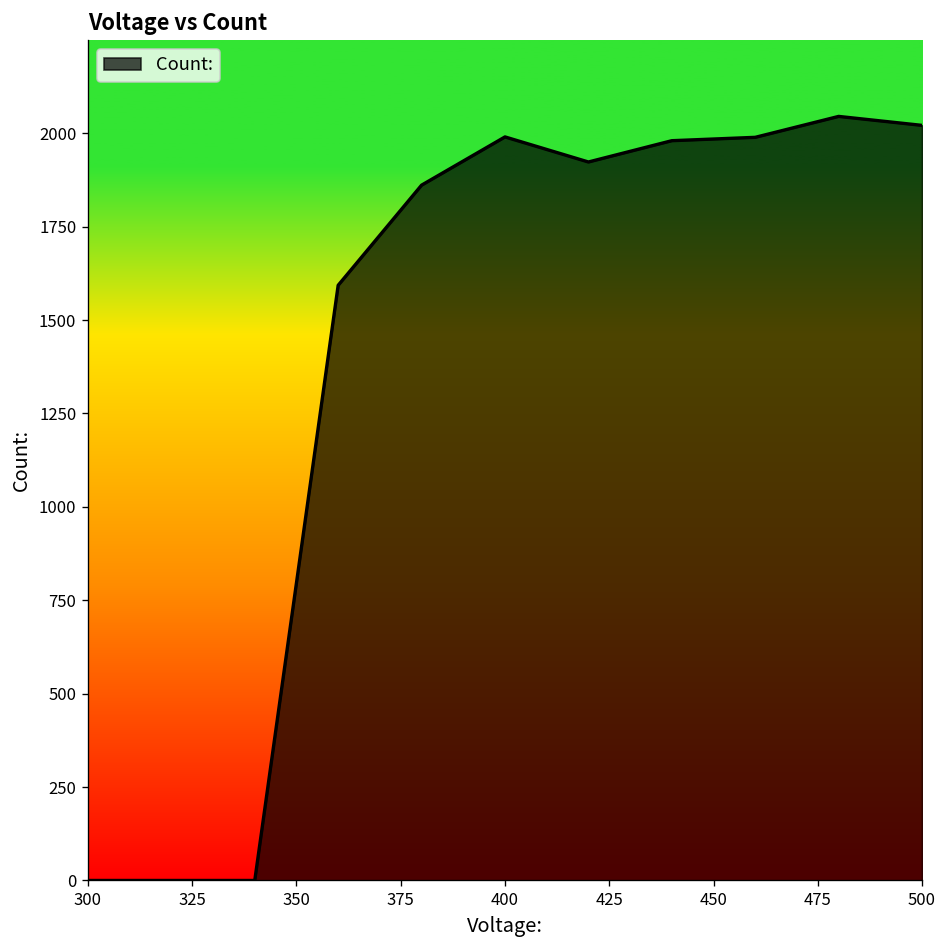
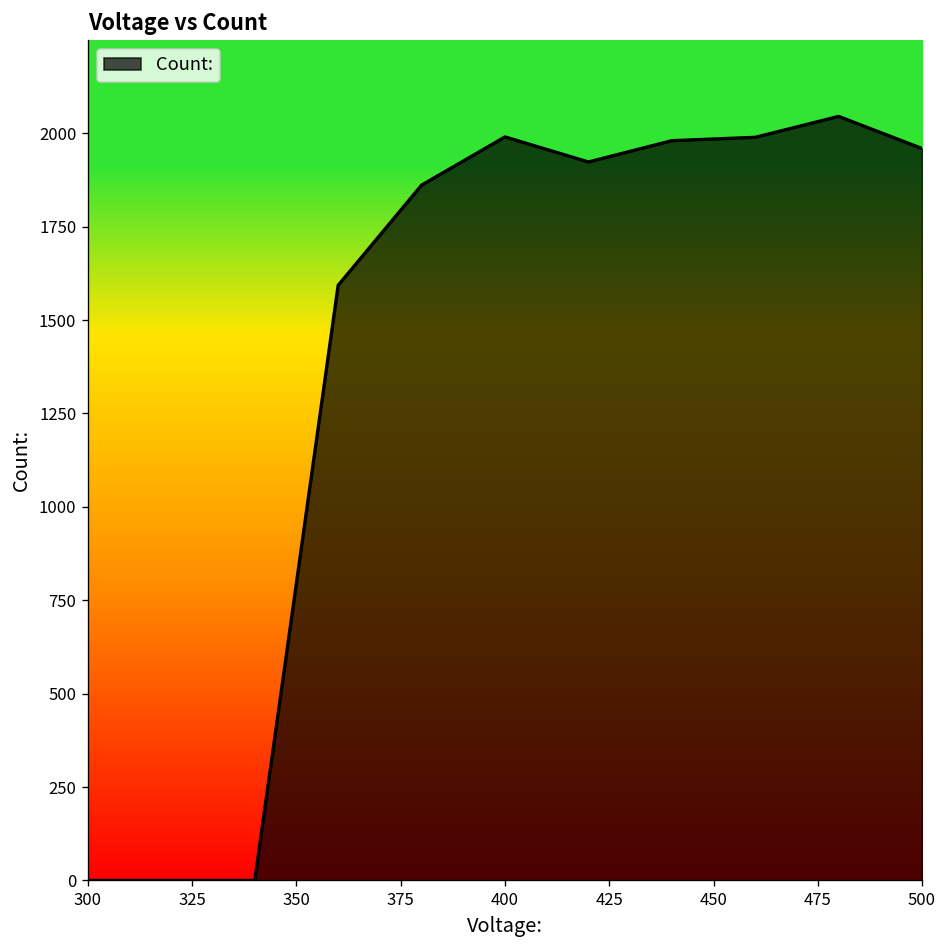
500: 2020 -> 1960
